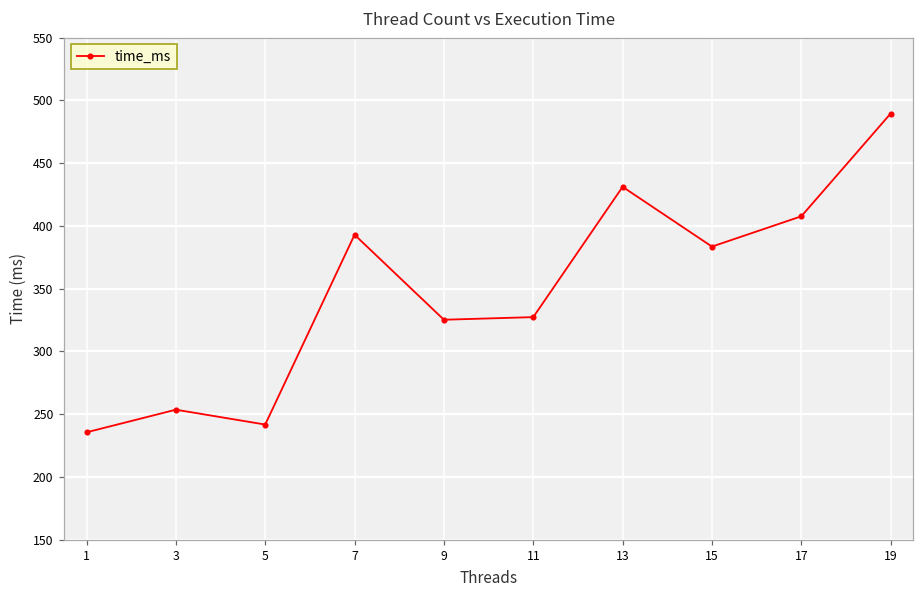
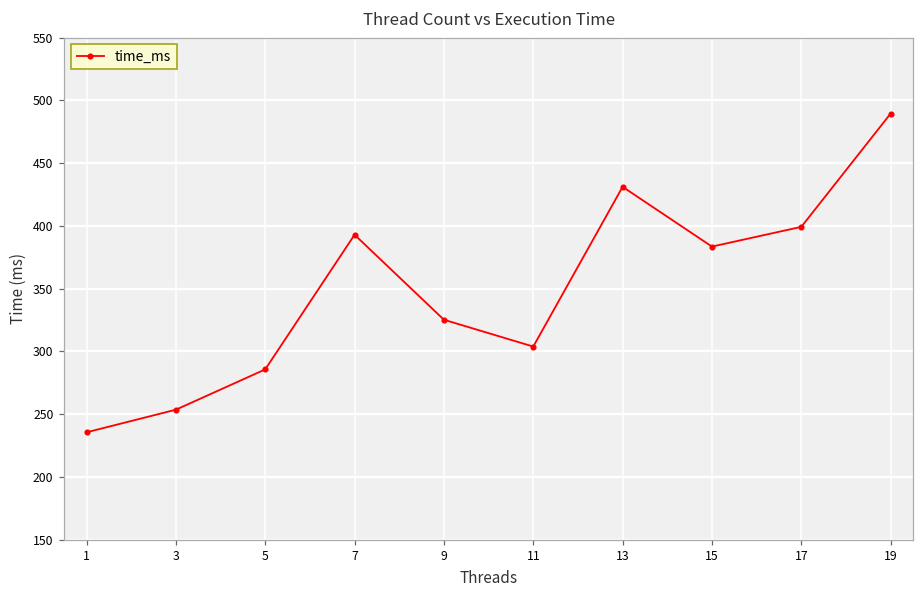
5: 242 -> 286
11: 327 -> 304
17: 408 -> 399
